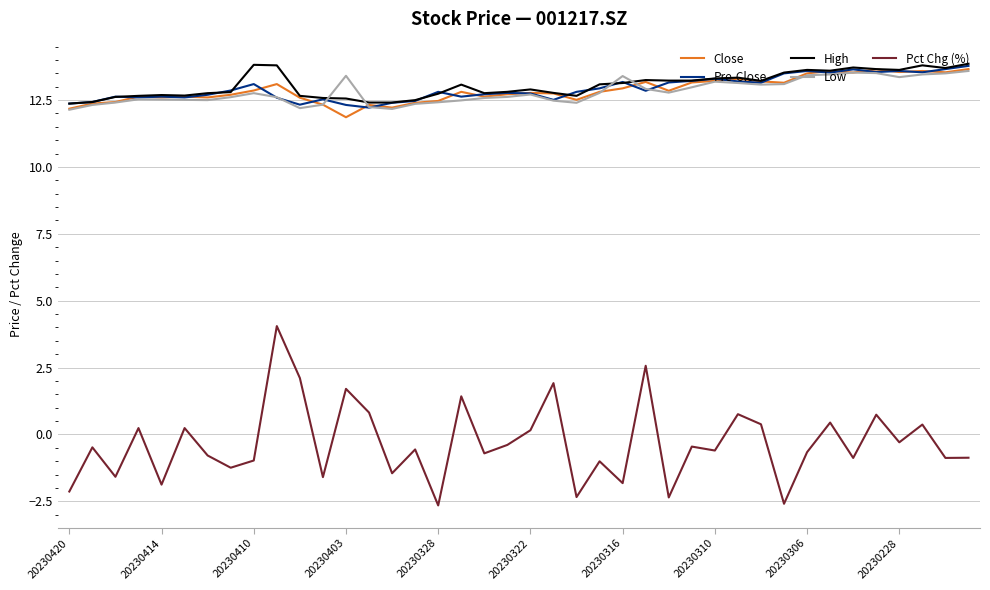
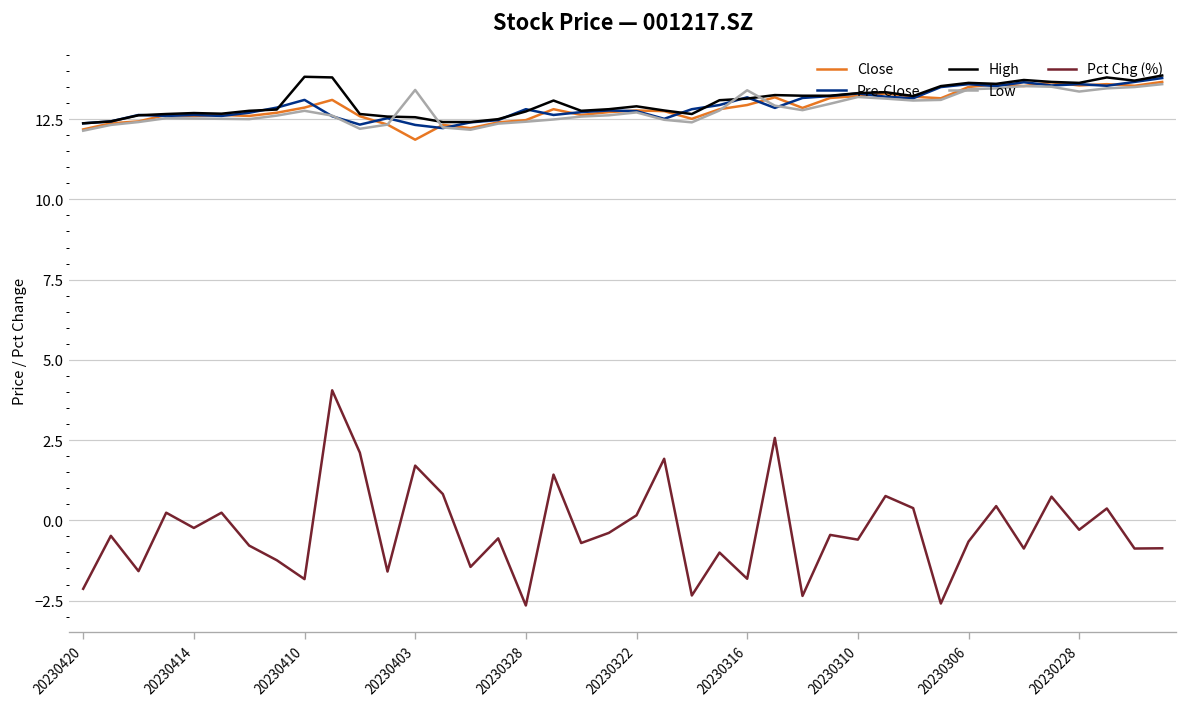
Pct Chg (%), 20230414: -1.9 -> -0.2
Pct Chg (%), 20230410: -1.0 -> -1.8
